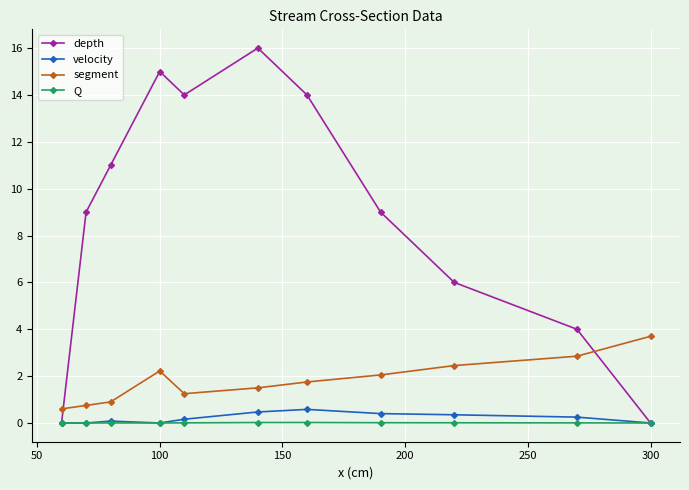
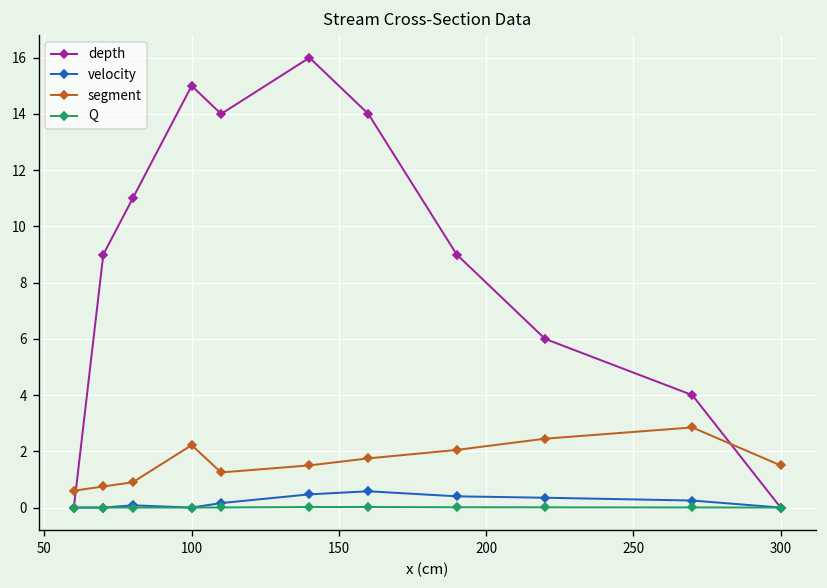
segment, 300: 3.7 -> 1.5
